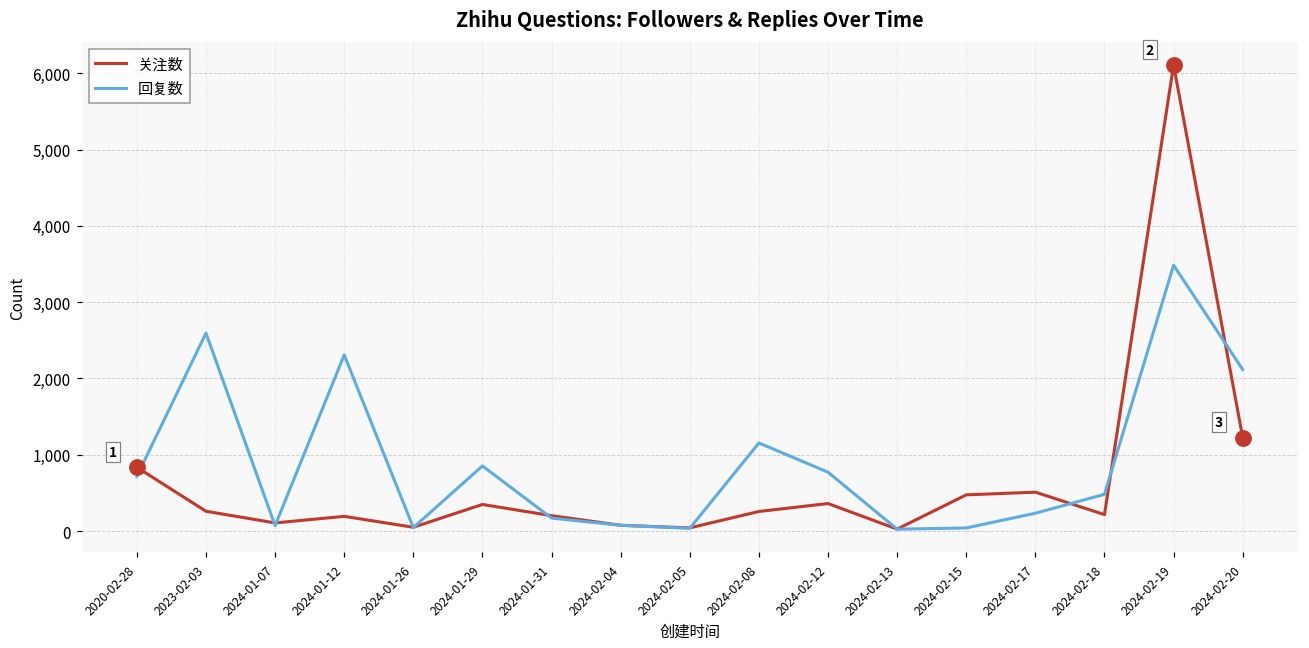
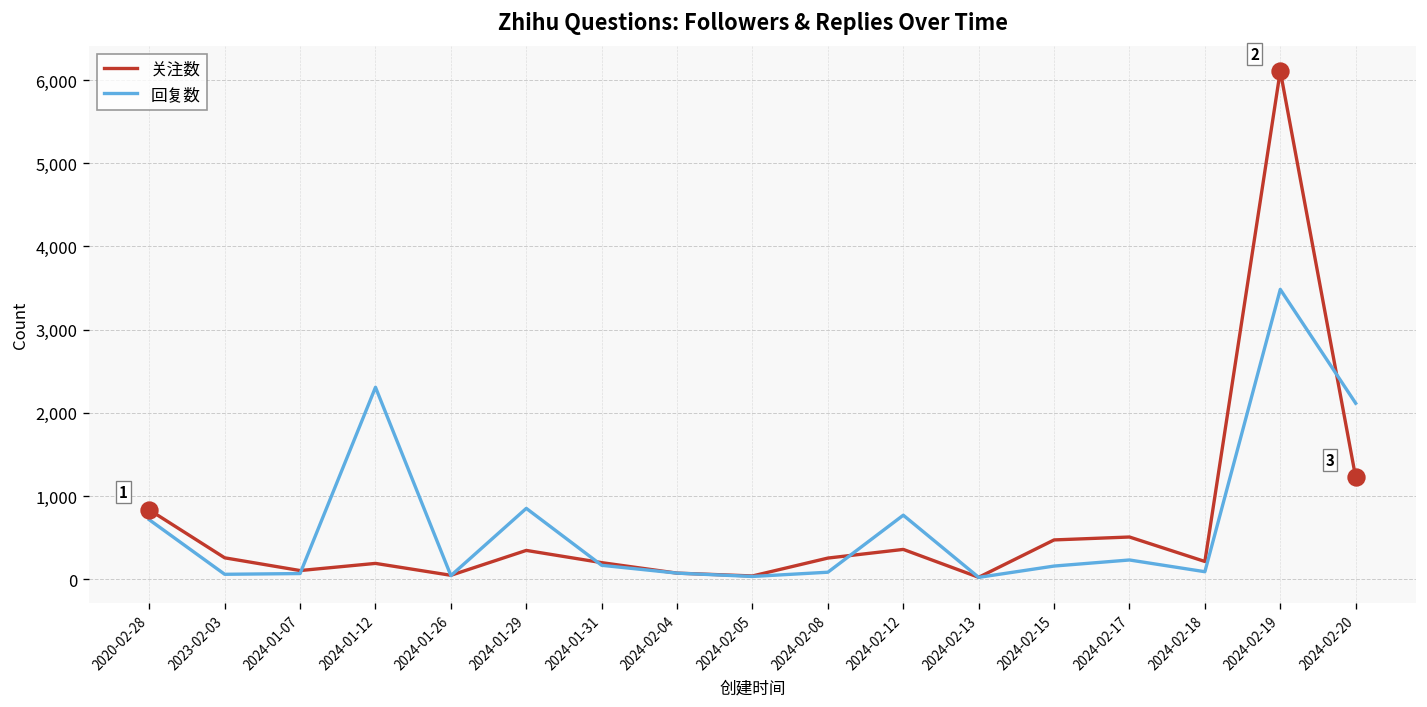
回复数, 2023-02-03: 2,600 -> 100
回复数, 2024-02-08: 1,200 -> 100
回复数, 2024-02-15: 0 -> 200
回复数, 2024-02-18: 500 -> 100
